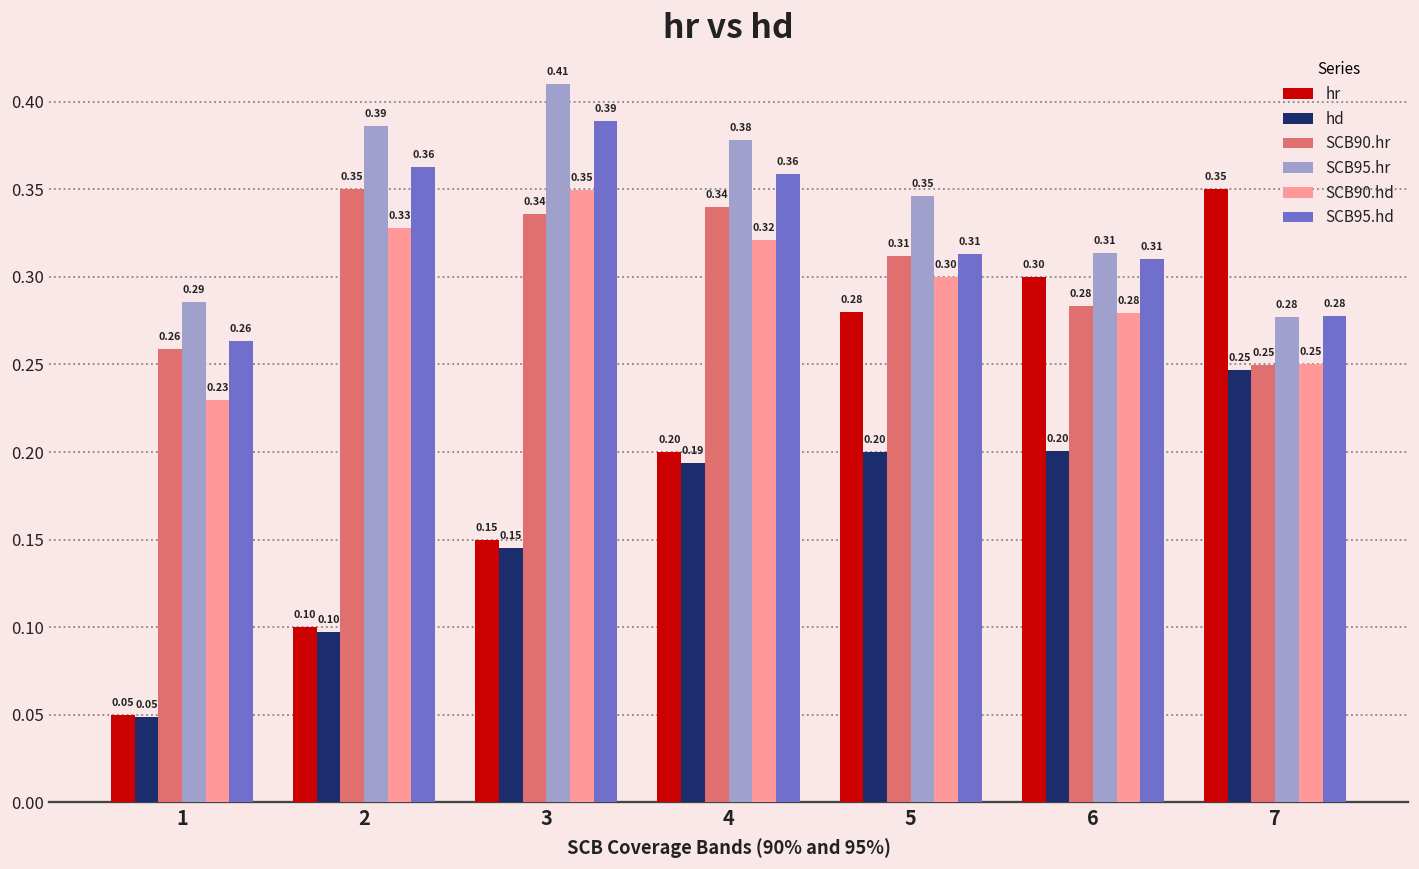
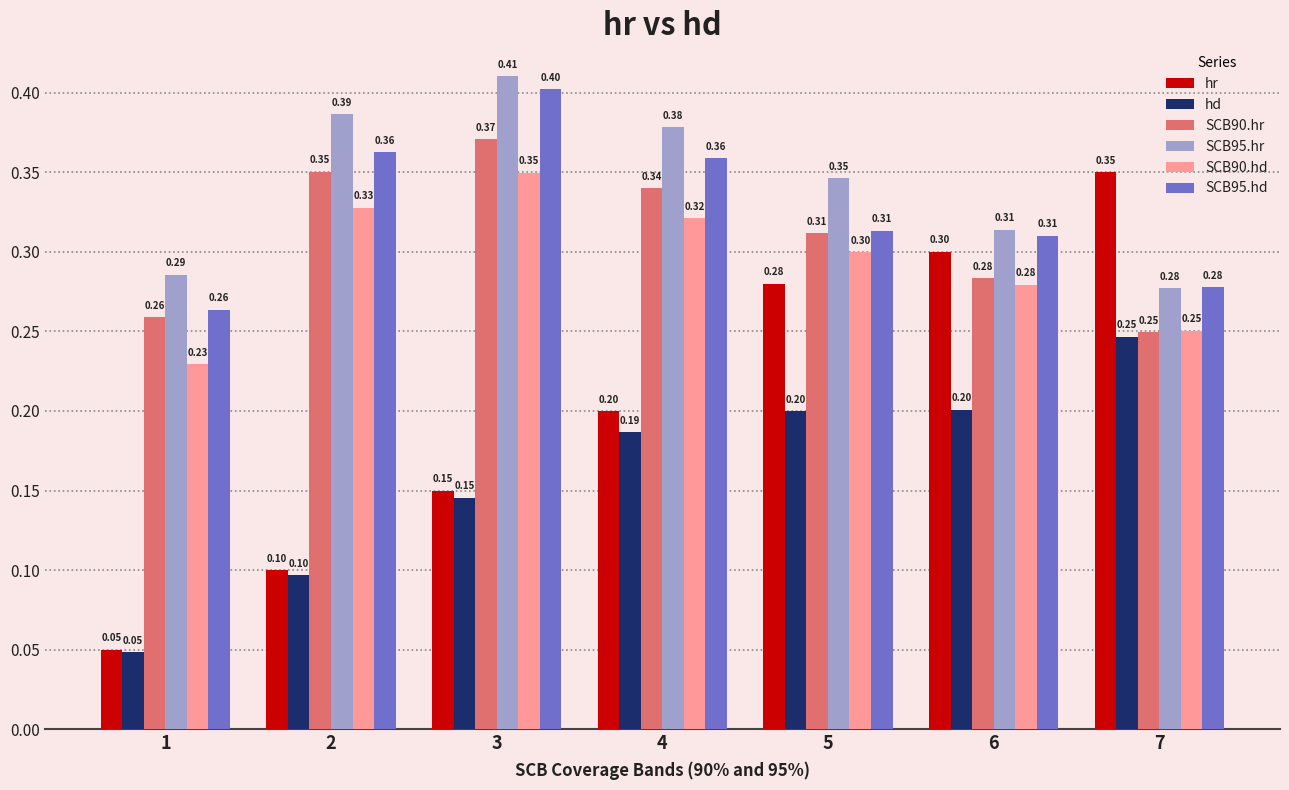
SCB90.hr, 3: 0.34 -> 0.37
SCB95.hd, 3: 0.39 -> 0.40
hd, 4: 0.194 -> 0.187
